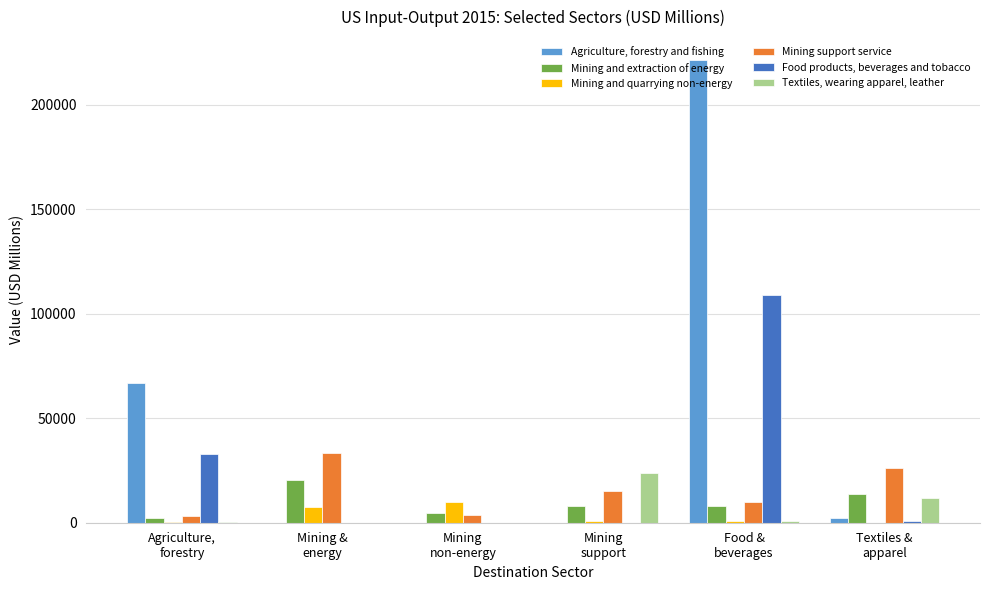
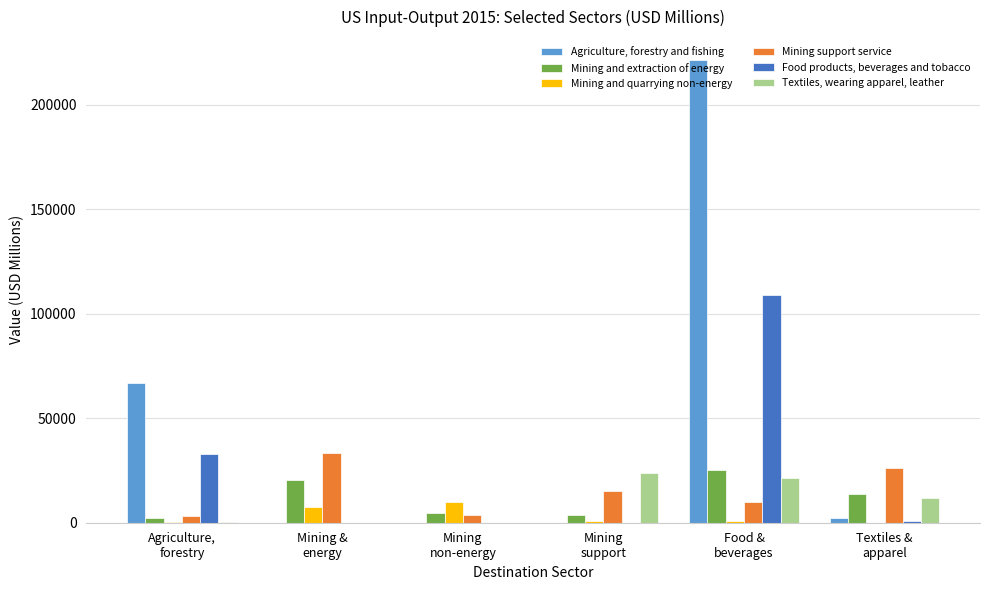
Mining and extraction of energy, Mining support: 8000 -> 4000
Mining and extraction of energy, Food & beverages: 8000 -> 25000
Textiles, wearing apparel, leather, Food & beverages: 1000 -> 21000
